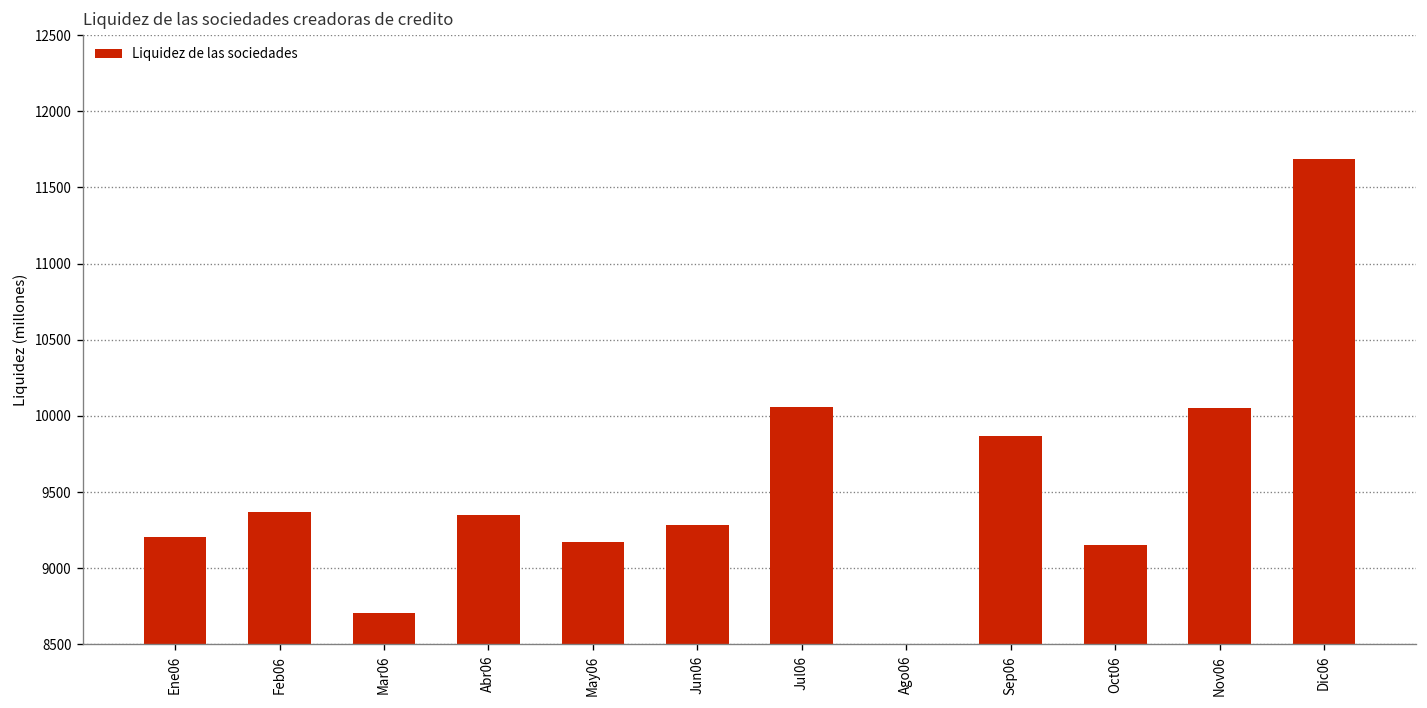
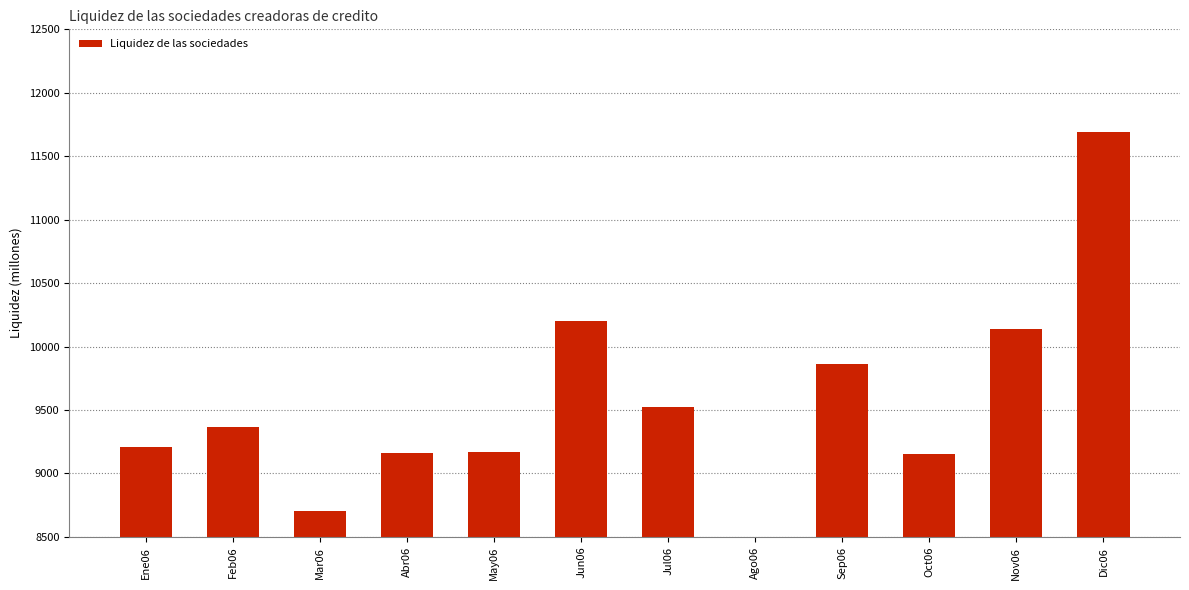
Abr06: 9350 -> 9160
Jun06: 9280 -> 10200
Jul06: 10060 -> 9530
Nov06: 10050 -> 10140
